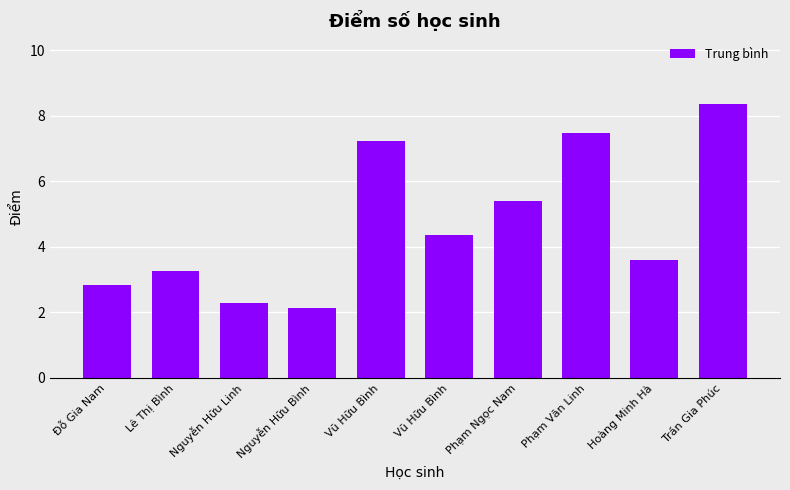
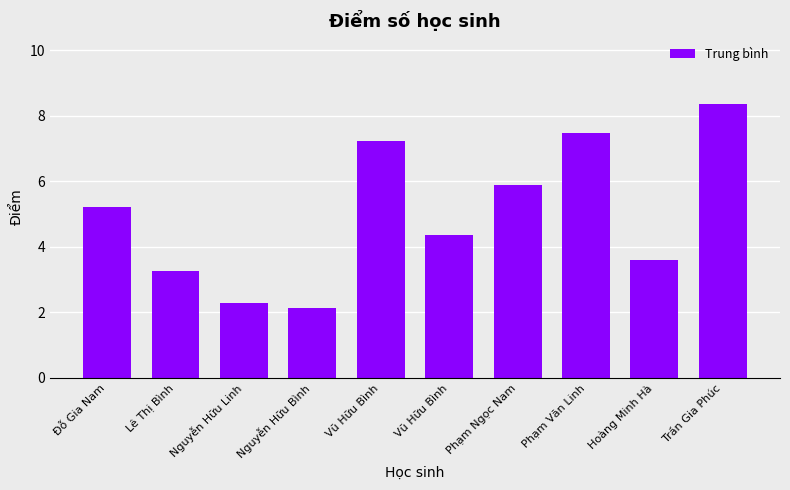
Đỗ Gia Nam: 2.8 -> 5.2
Phạm Ngọc Nam: 5.4 -> 5.9
